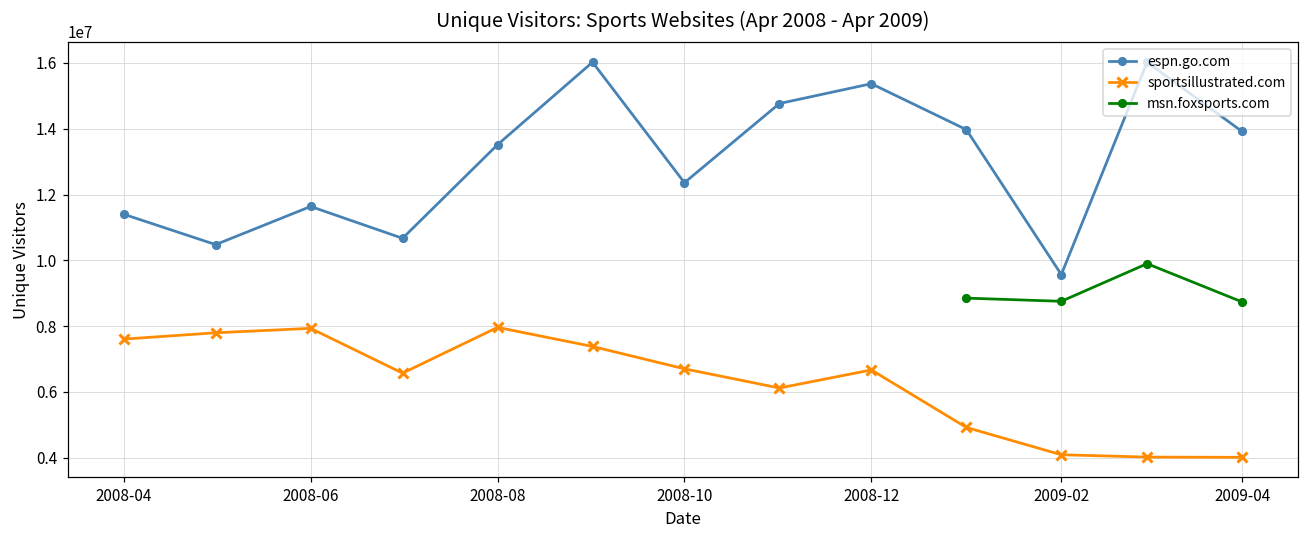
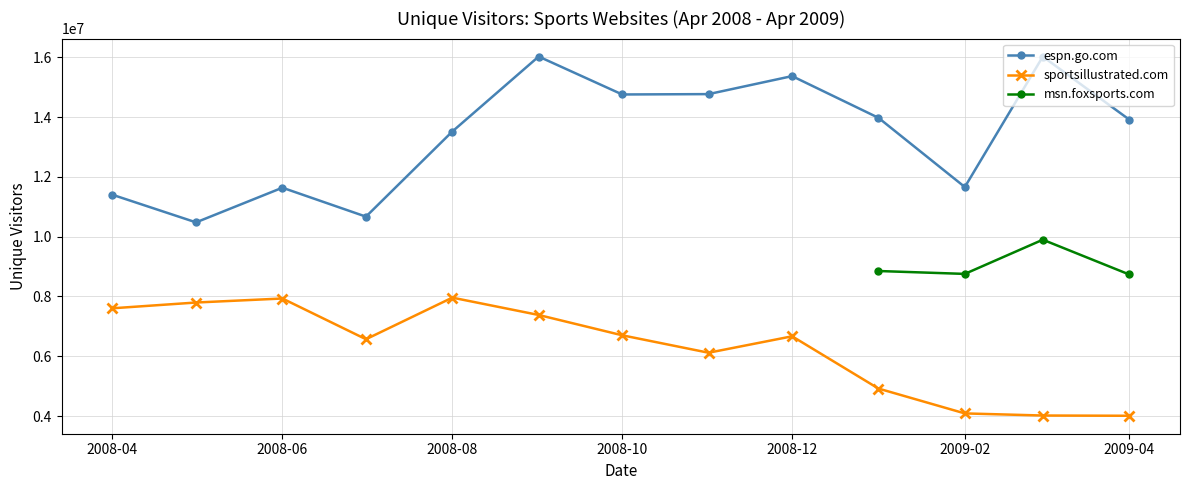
espn.go.com, 2008-10: 12400000 -> 14800000
espn.go.com, 2009-02: 9600000 -> 11700000
